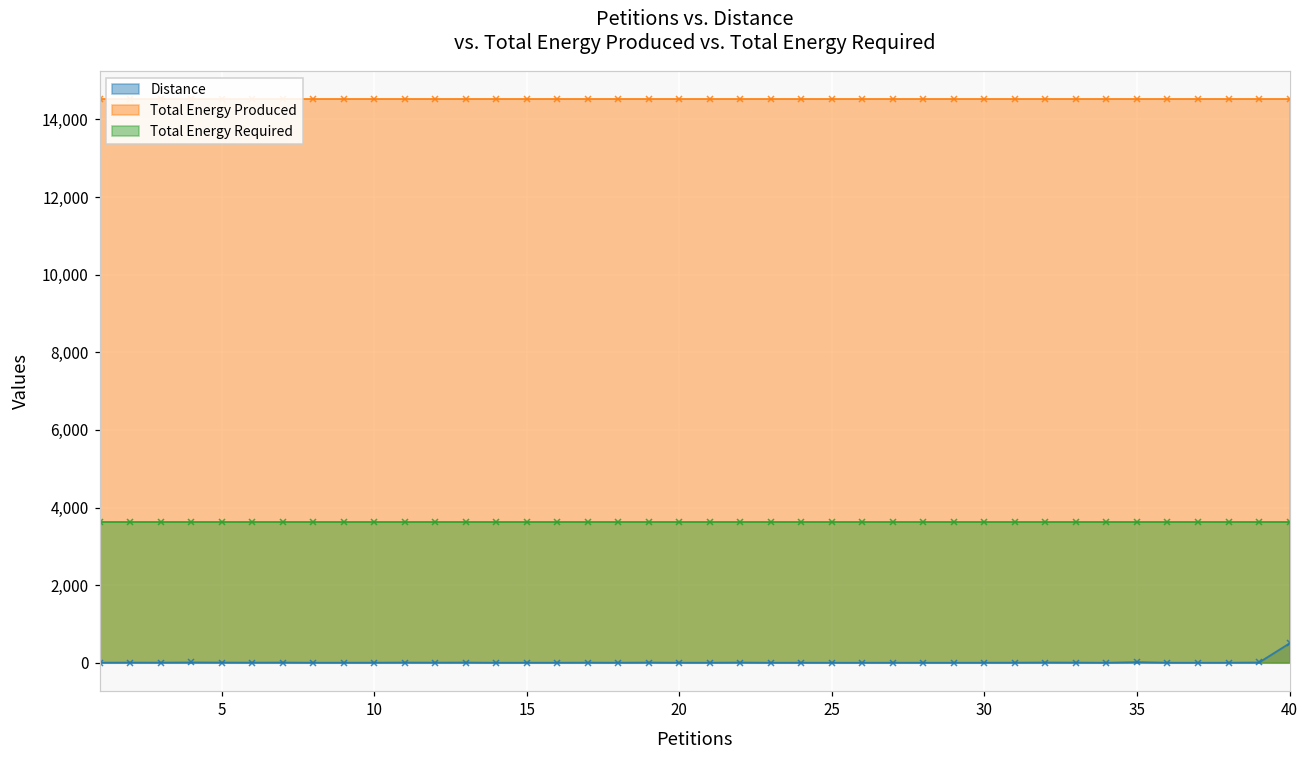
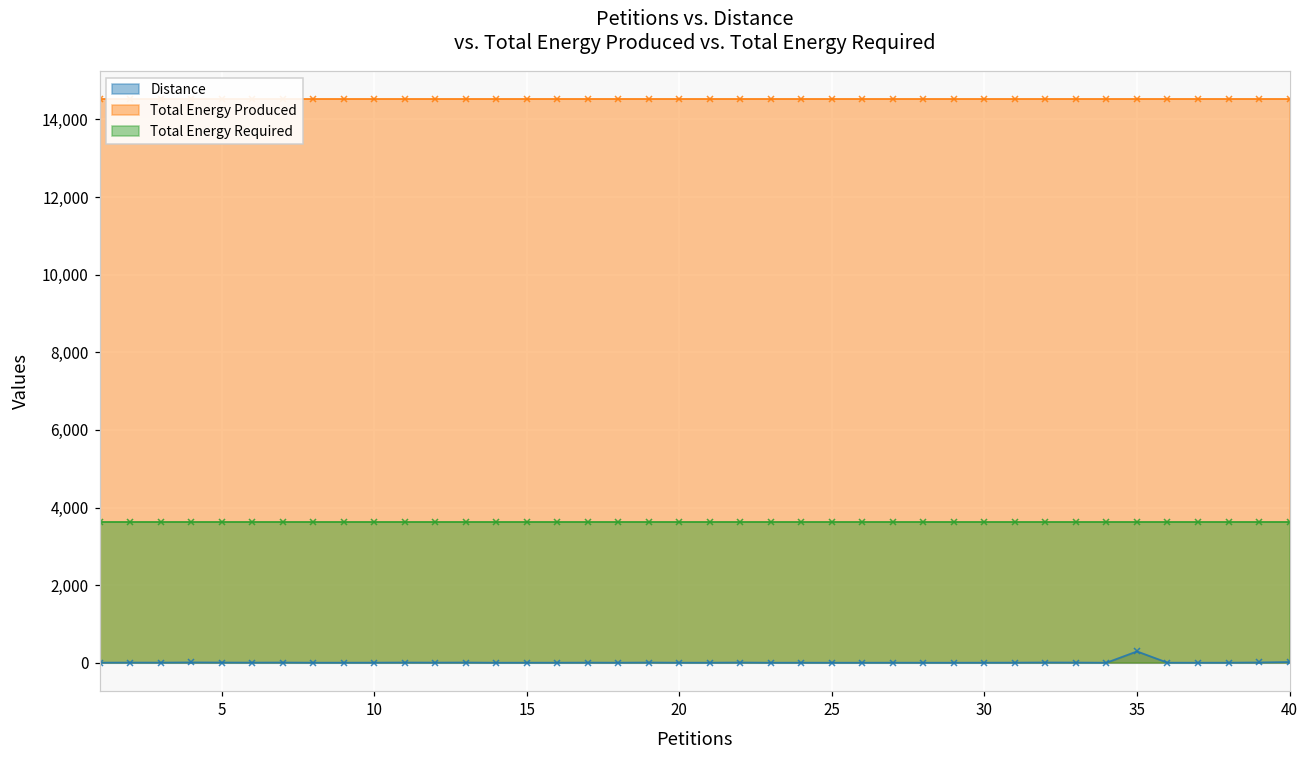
Distance, 35: 0 -> 300
Distance, 40: 500 -> 0
